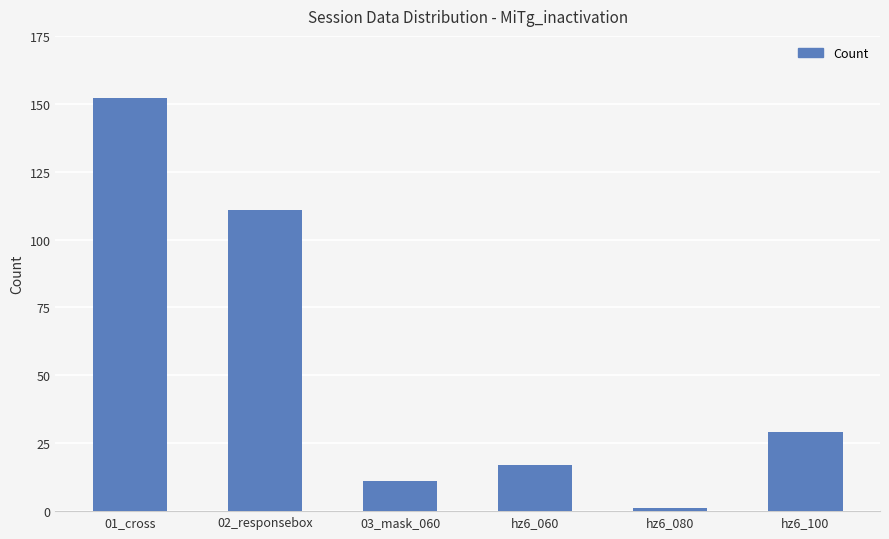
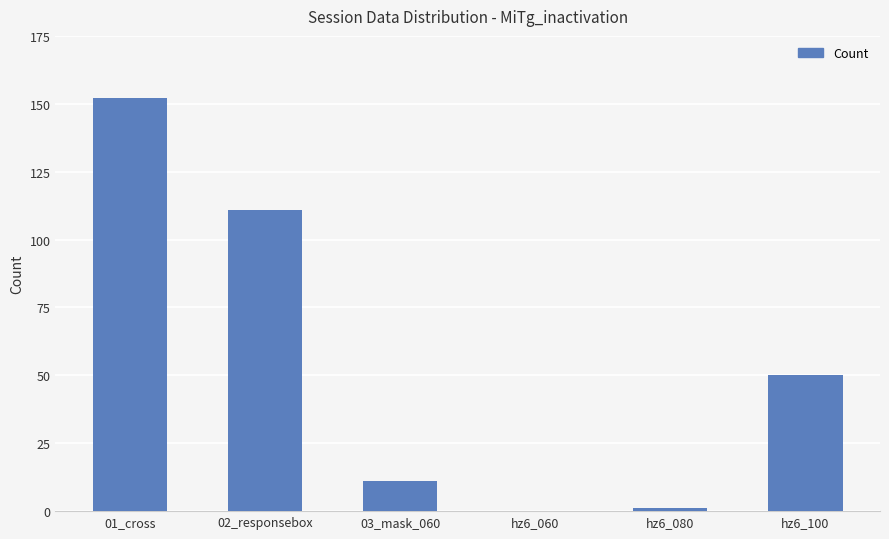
hz6_060: 17 -> 0
hz6_100: 29 -> 50
